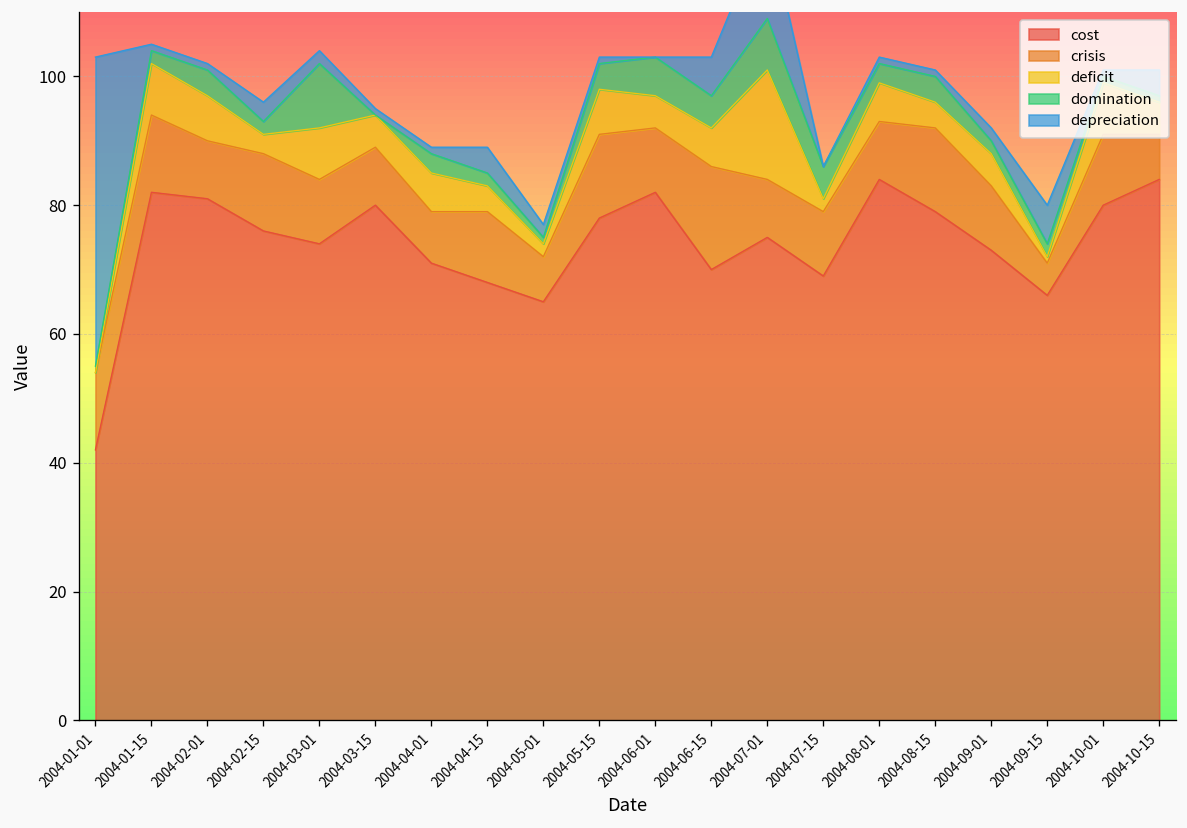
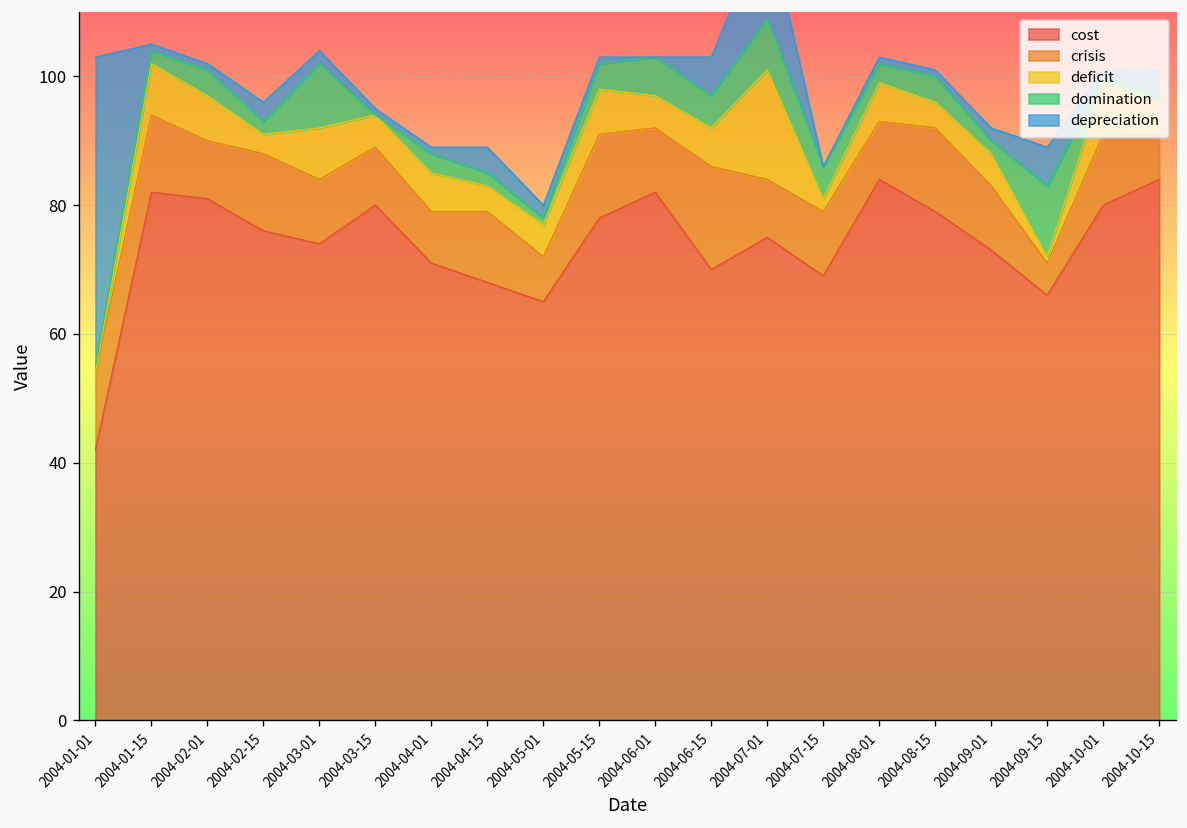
deficit, 2004-05-01: 2 -> 5
domination, 2004-09-15: 2 -> 11
